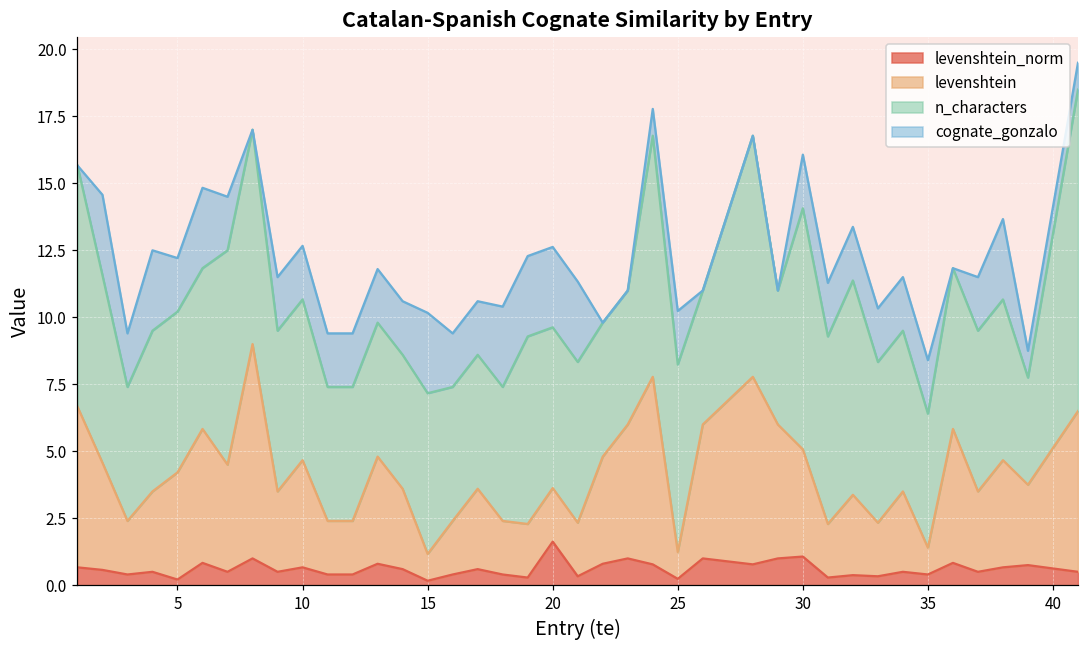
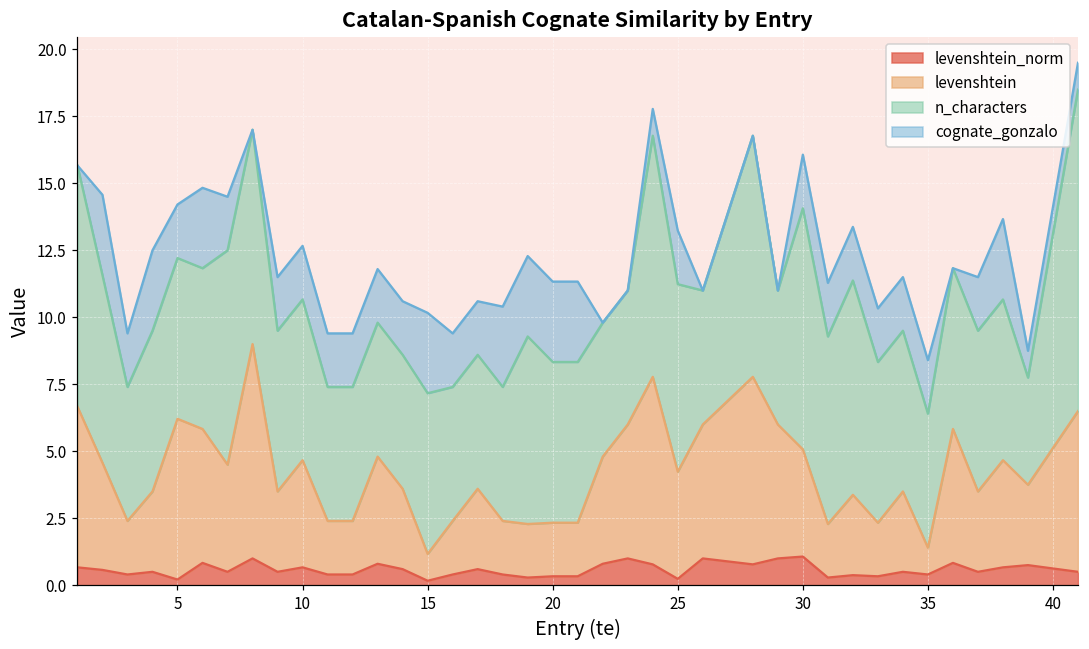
levenshtein, 5: 4 -> 6
levenshtein_norm, 20: 1.6 -> 0.3
levenshtein, 25: 1 -> 4
